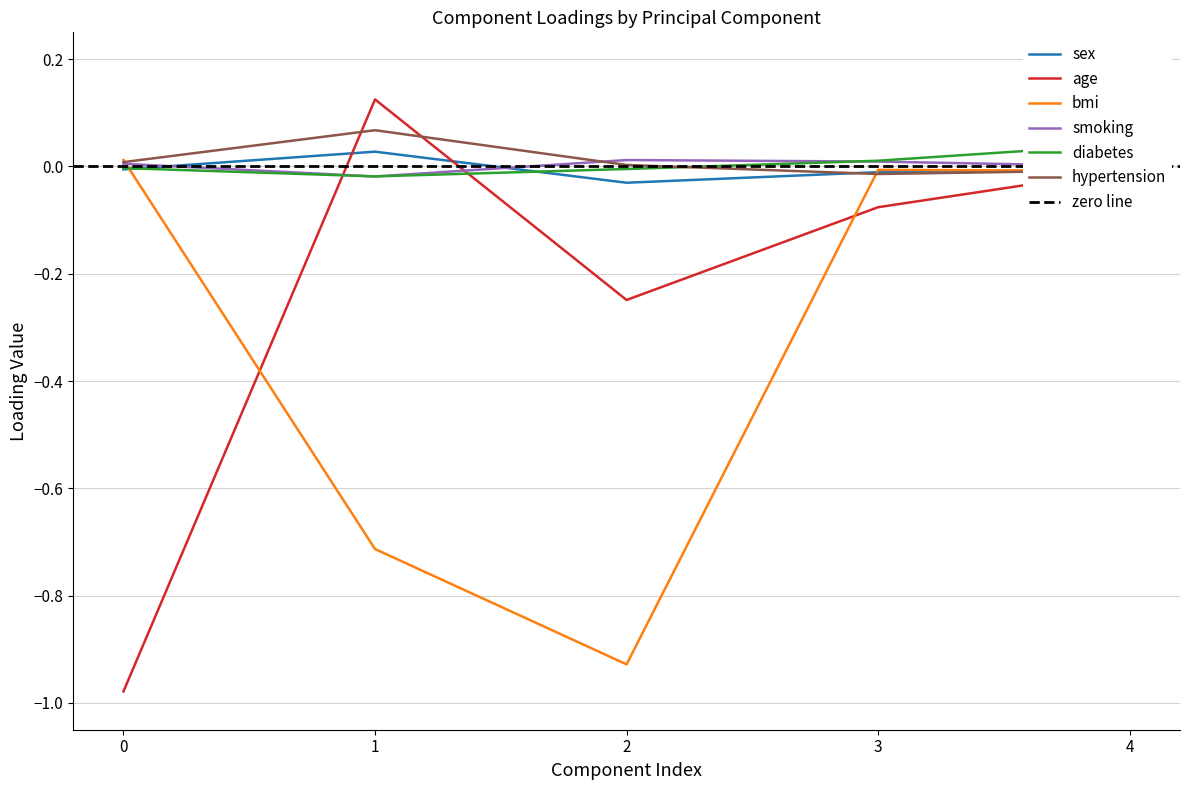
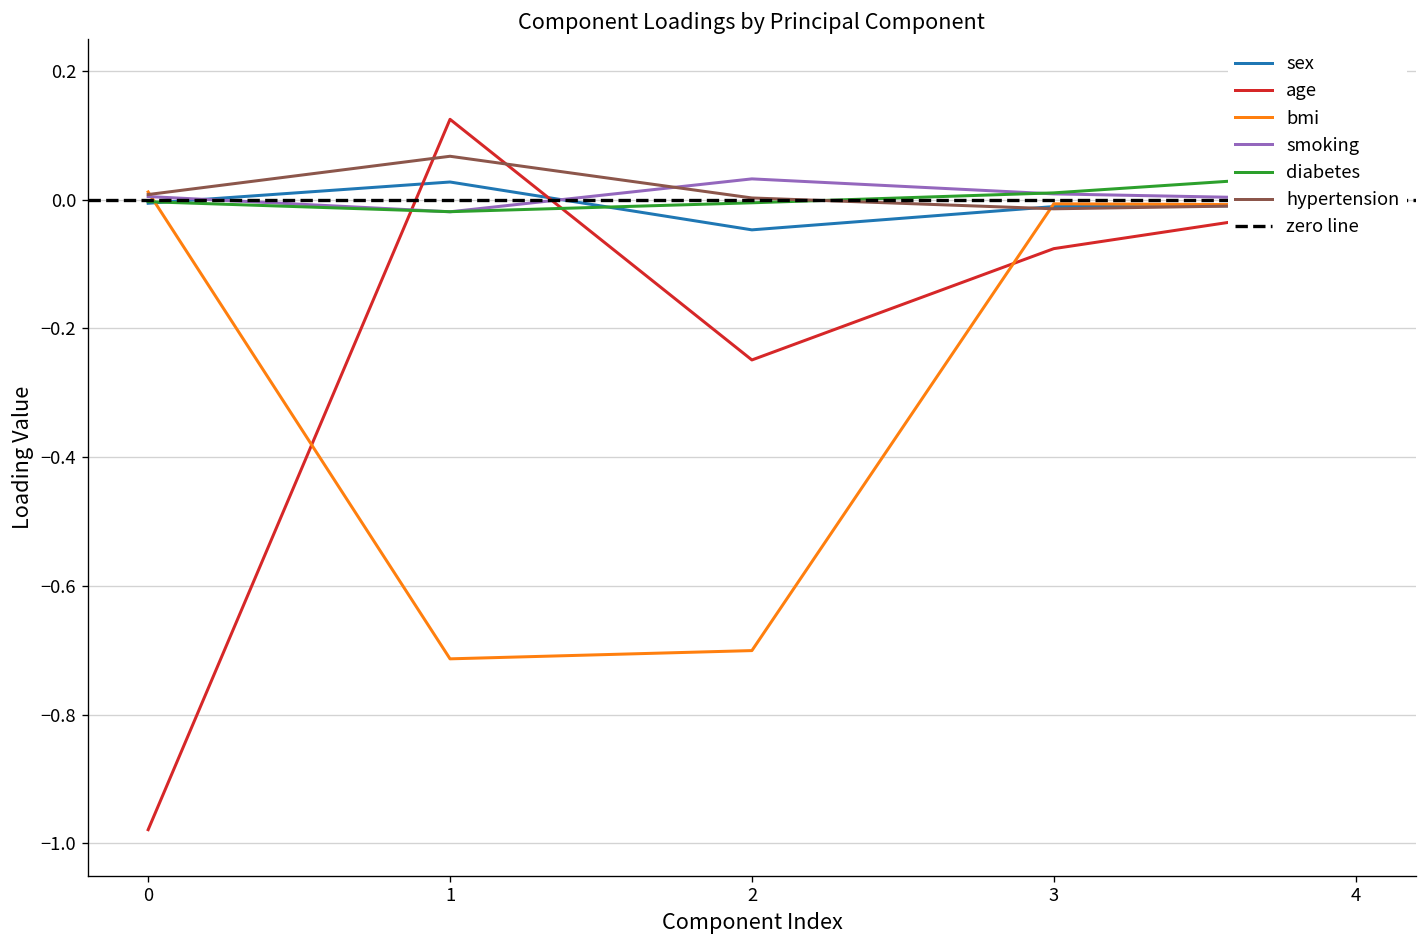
sex, 2: -0.03 -> -0.05
bmi, 2: -0.93 -> -0.70
smoking, 2: 0.01 -> 0.03
